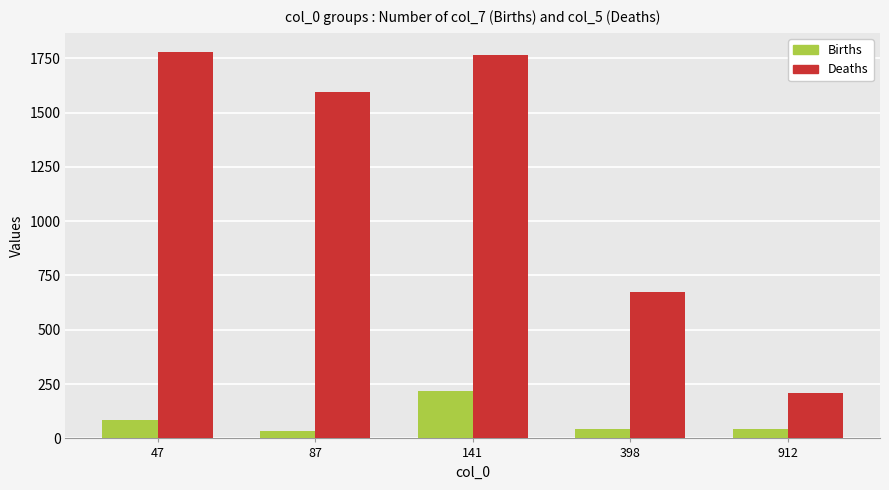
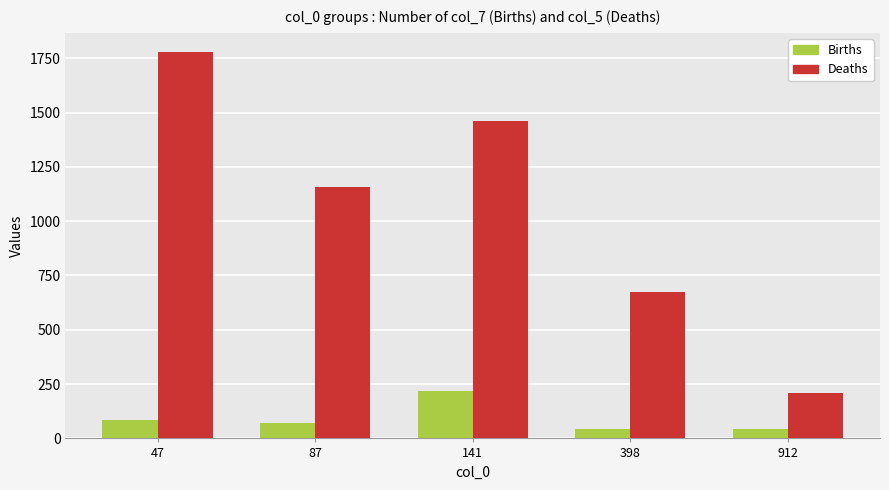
Births, 87: 30 -> 70
Deaths, 87: 1600 -> 1160
Deaths, 141: 1770 -> 1460
